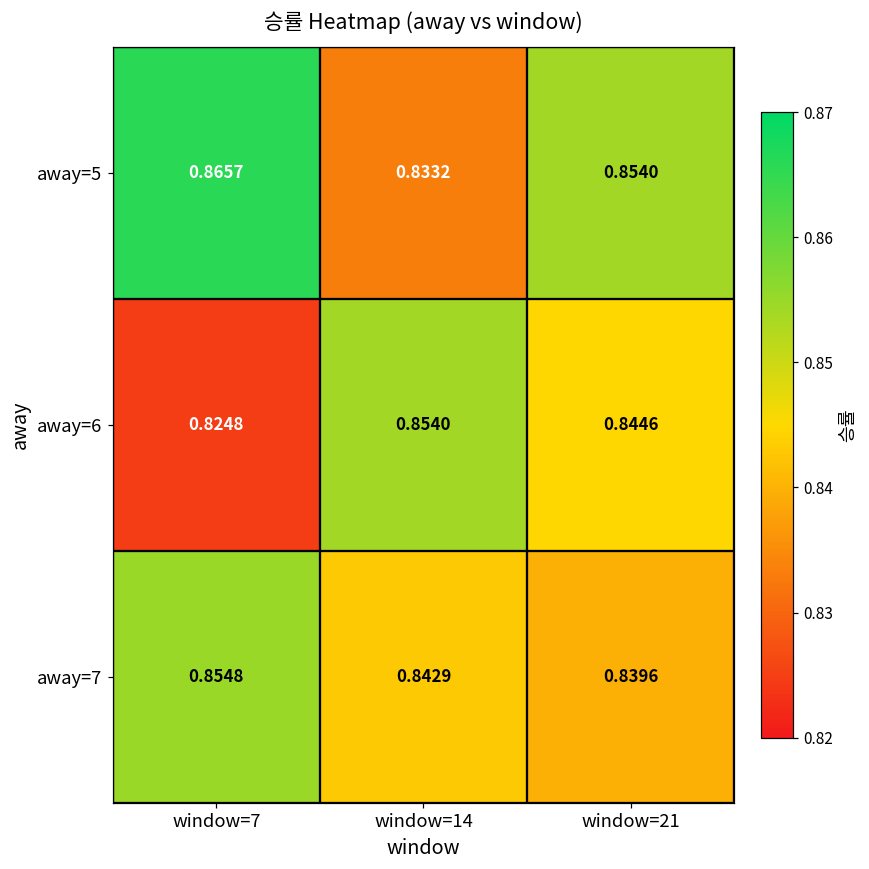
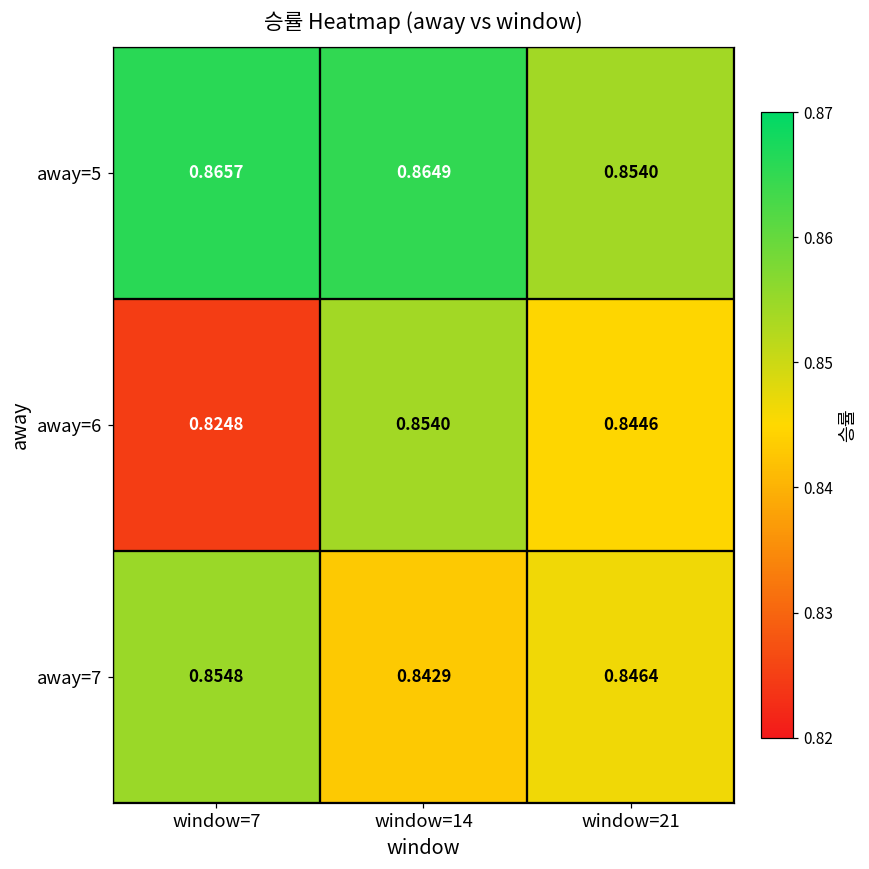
away=5, window=14: 0.8332 -> 0.8649
away=7, window=21: 0.8396 -> 0.8464
